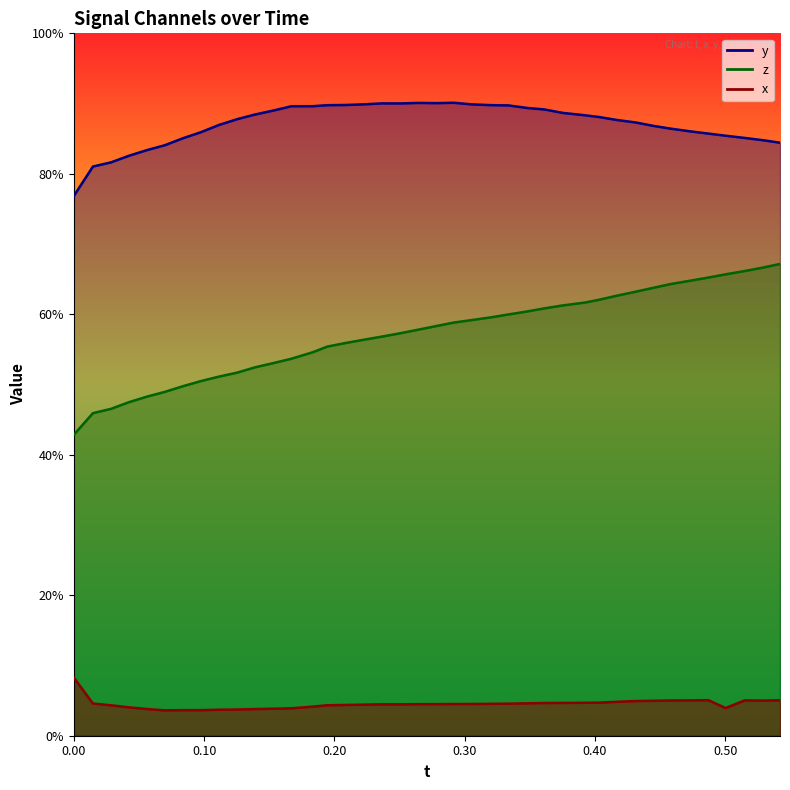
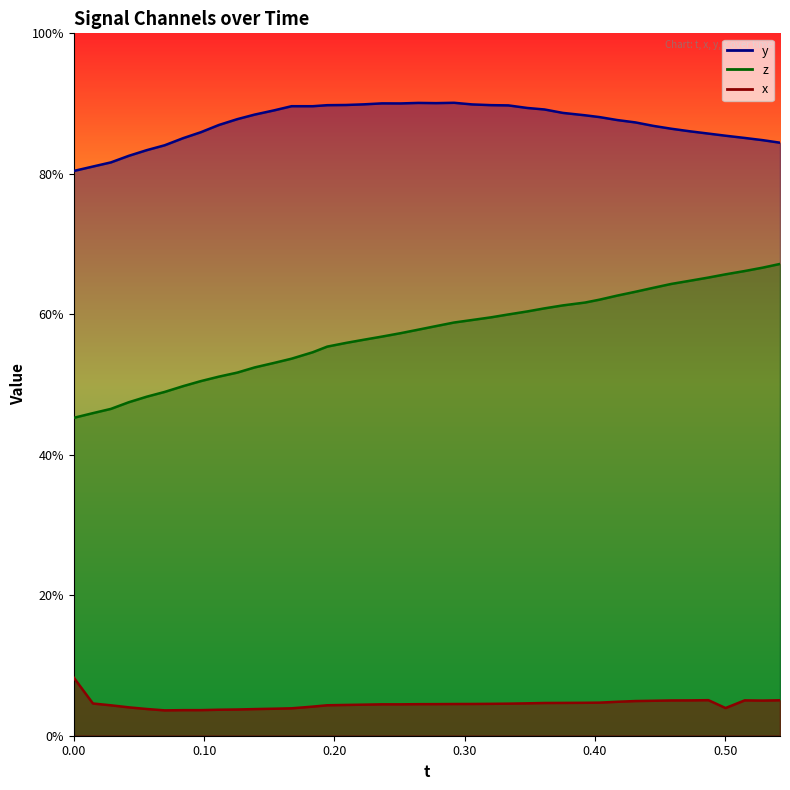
y, 0.00: 77% -> 80%
z, 0.00: 43% -> 45%
